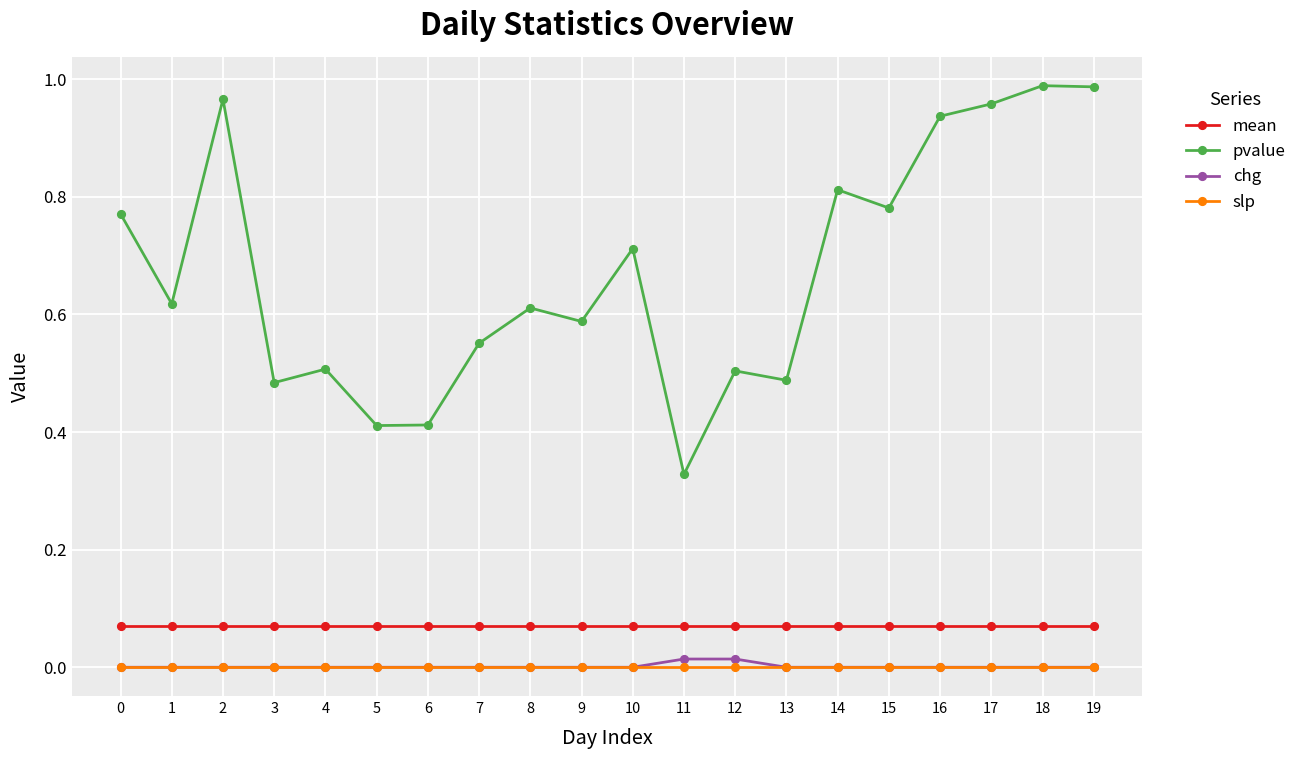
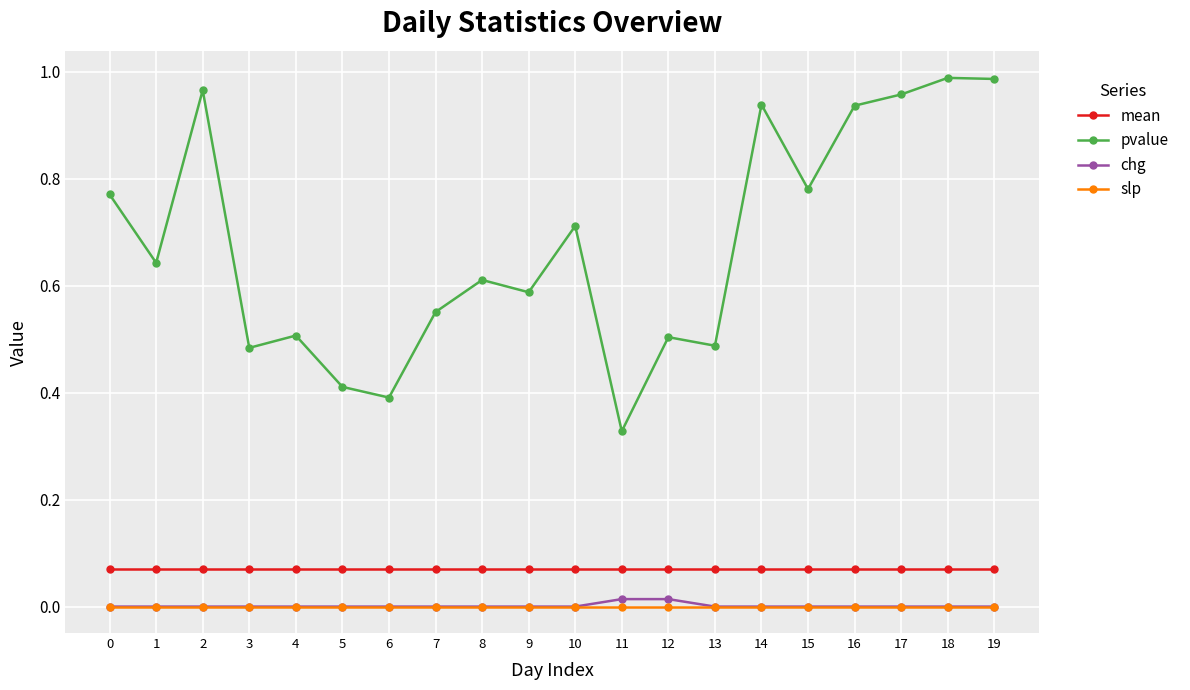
pvalue, 1: 0.62 -> 0.64
pvalue, 6: 0.41 -> 0.39
pvalue, 14: 0.81 -> 0.94
